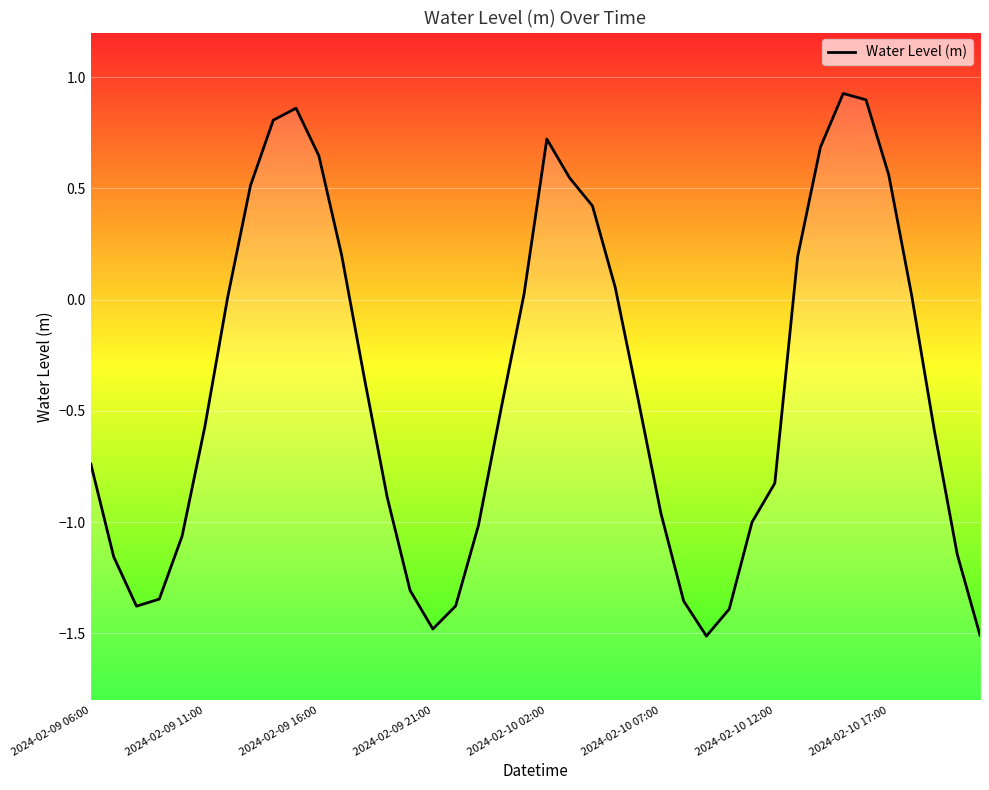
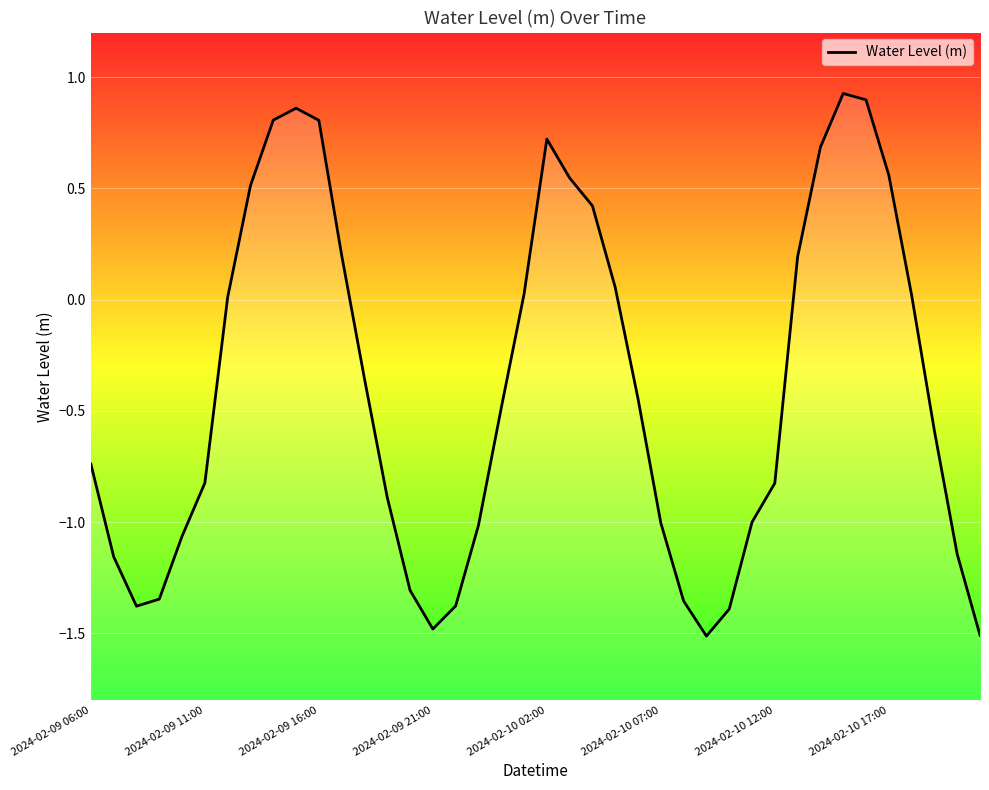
2024-02-09 11:00: -0.57 -> -0.82
2024-02-09 16:00: 0.65 -> 0.81
2024-02-10 07:00: -0.96 -> -1.00
